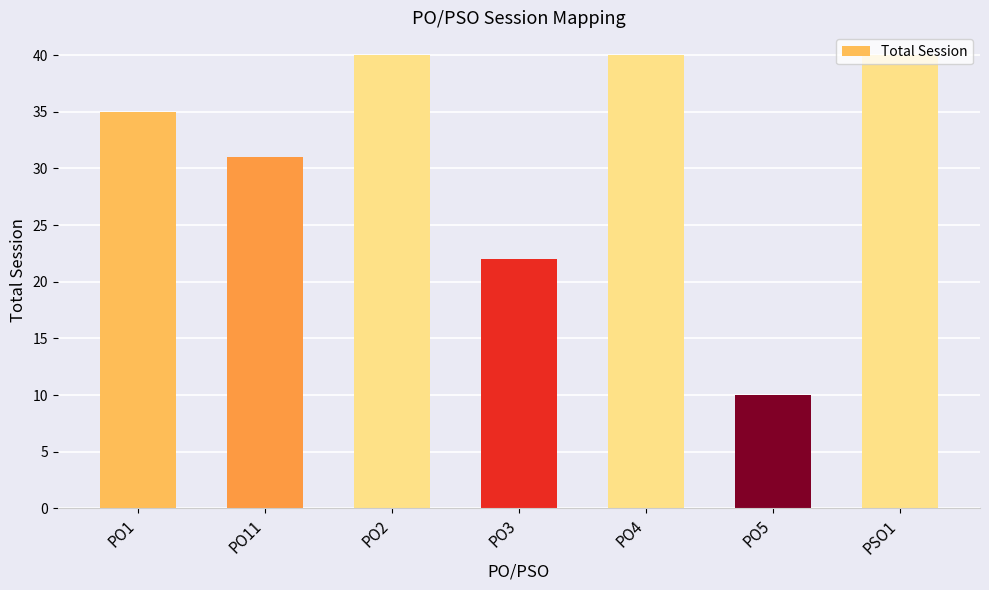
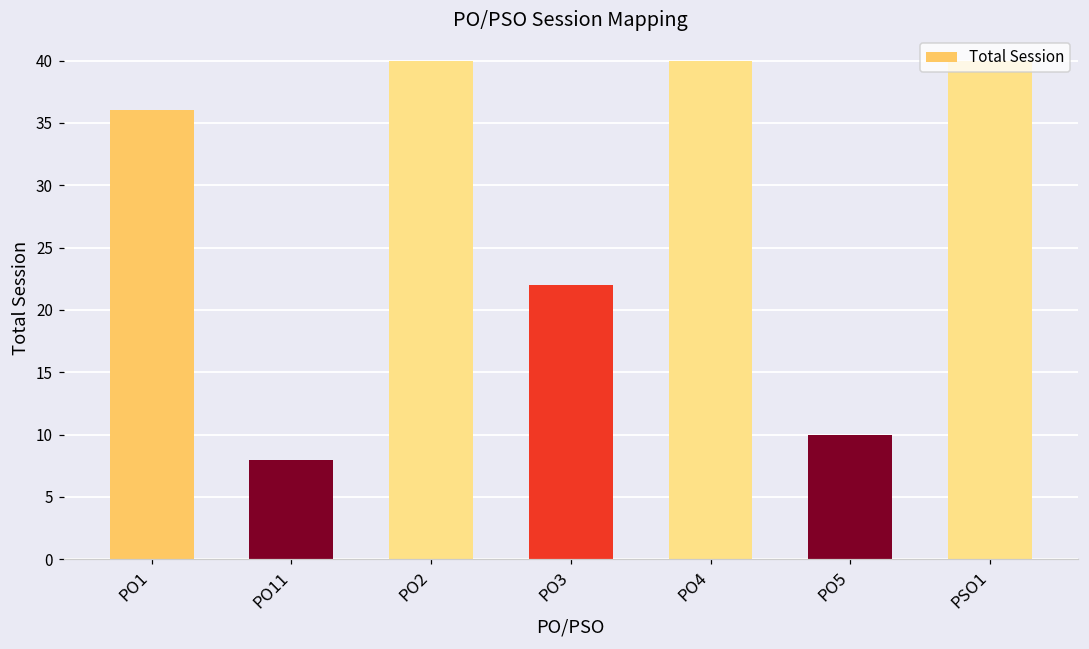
PO1: 35 -> 36
PO11: 31 -> 8
